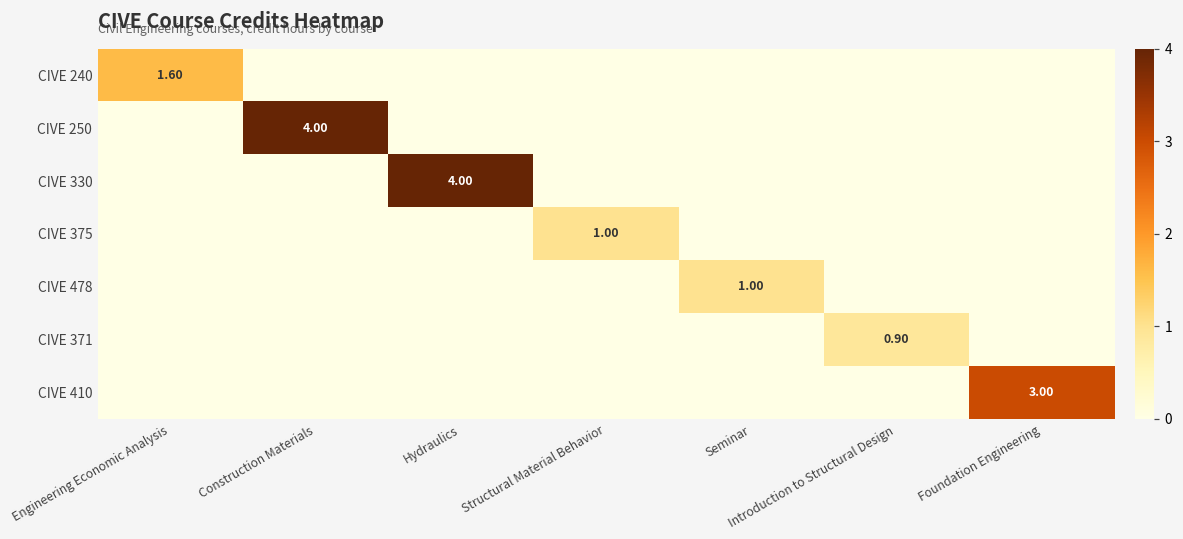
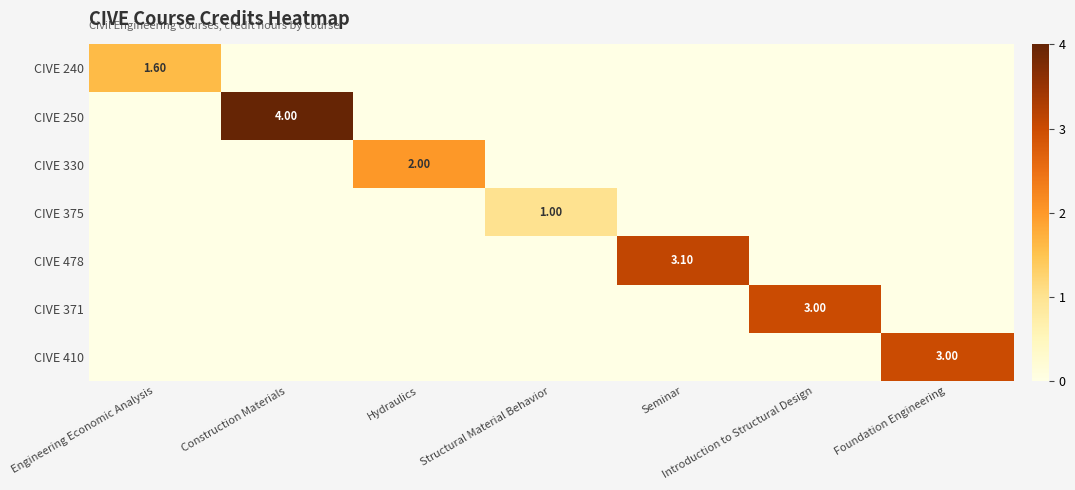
CIVE 330, Hydraulics: 4.00 -> 2.00
CIVE 478, Seminar: 1.00 -> 3.10
CIVE 371, Introduction to Structural Design: 0.90 -> 3.00
